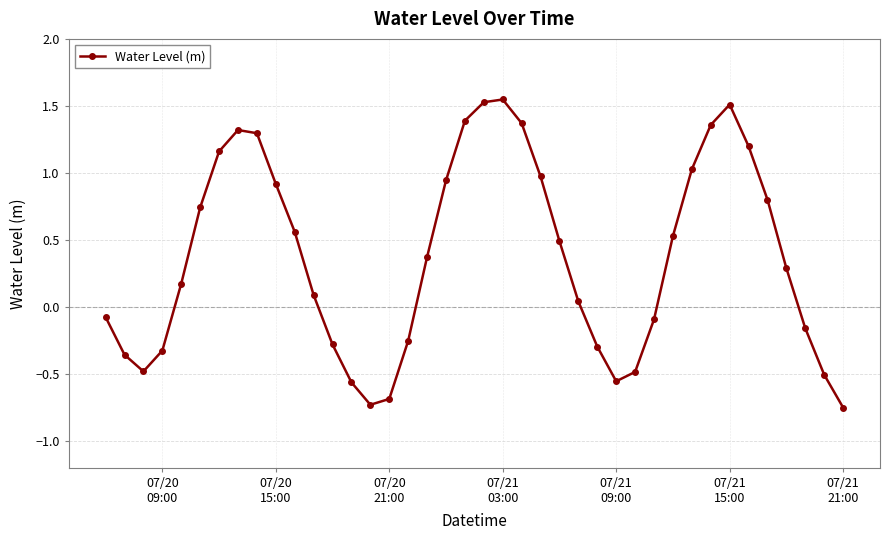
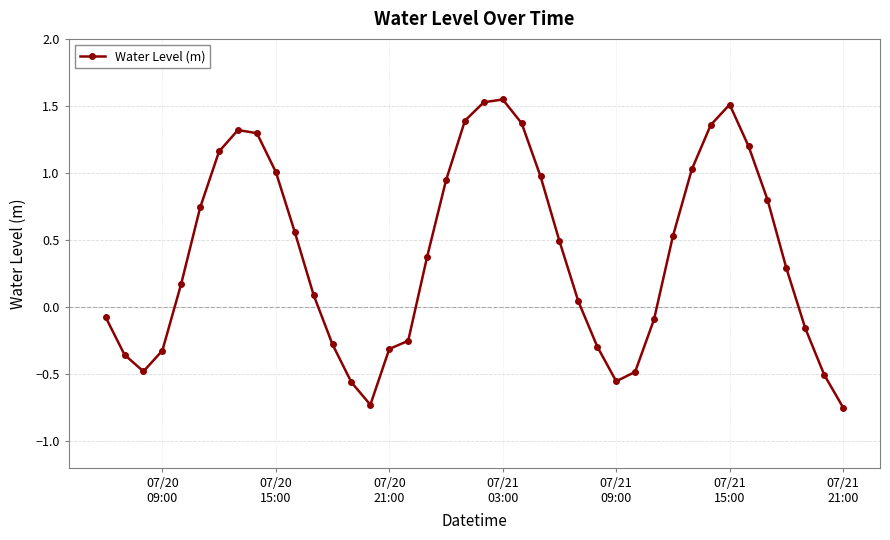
07/20 15:00: 0.92 -> 1.01
07/20 21:00: -0.69 -> -0.31
